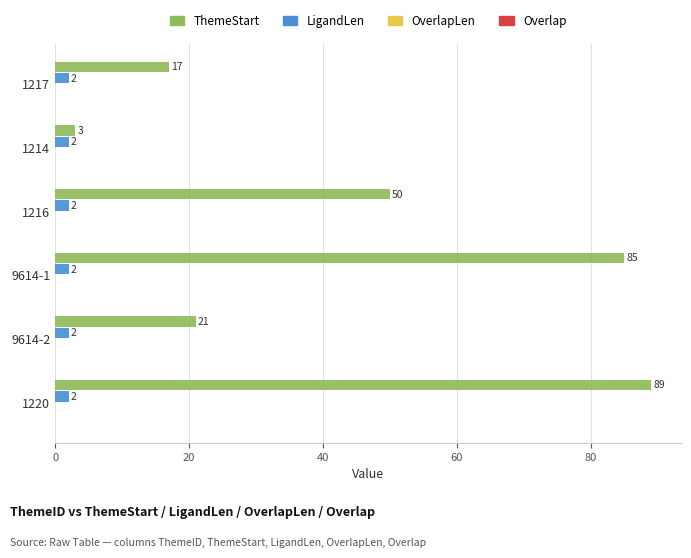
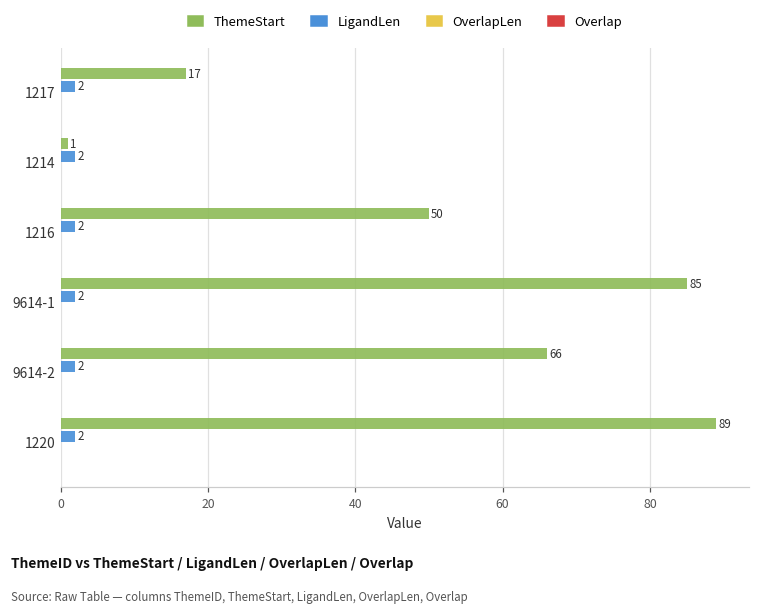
ThemeStart, 1214: 3 -> 1
ThemeStart, 9614-2: 21 -> 66
